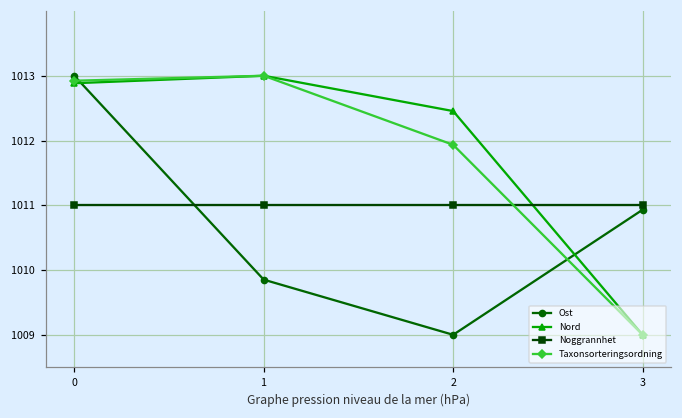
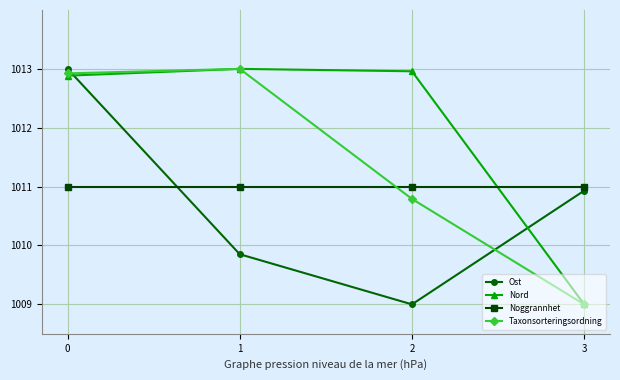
Nord, 2: 1012.5 -> 1013.0
Taxonsorteringsordning, 2: 1011.9 -> 1010.8
